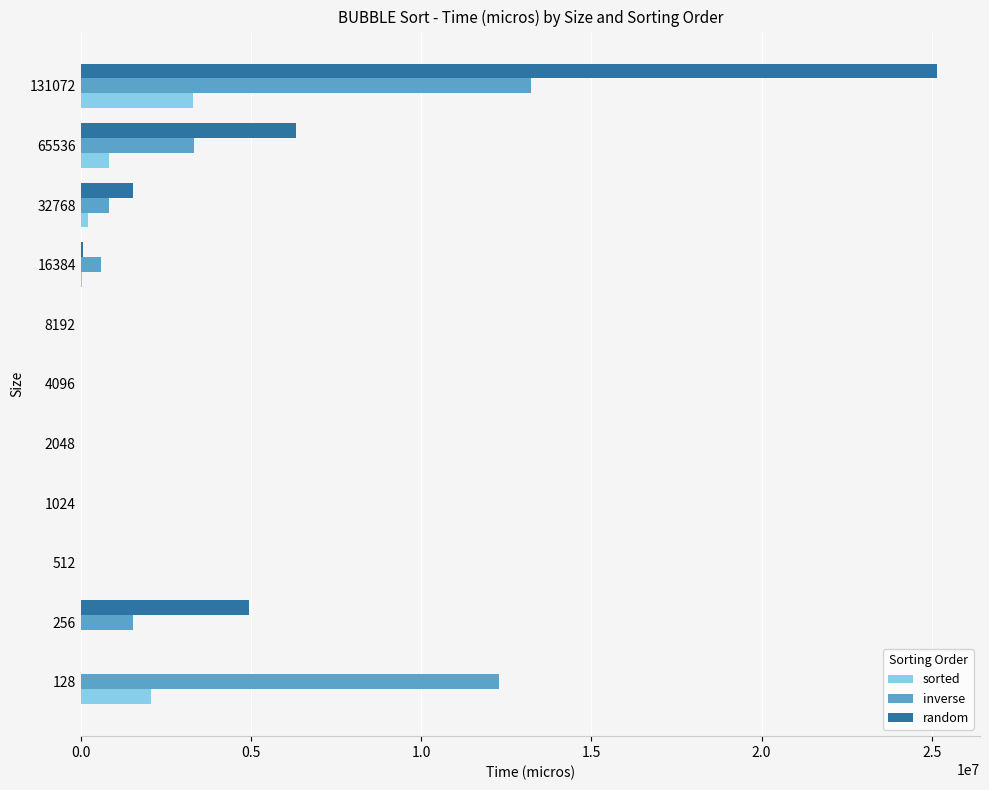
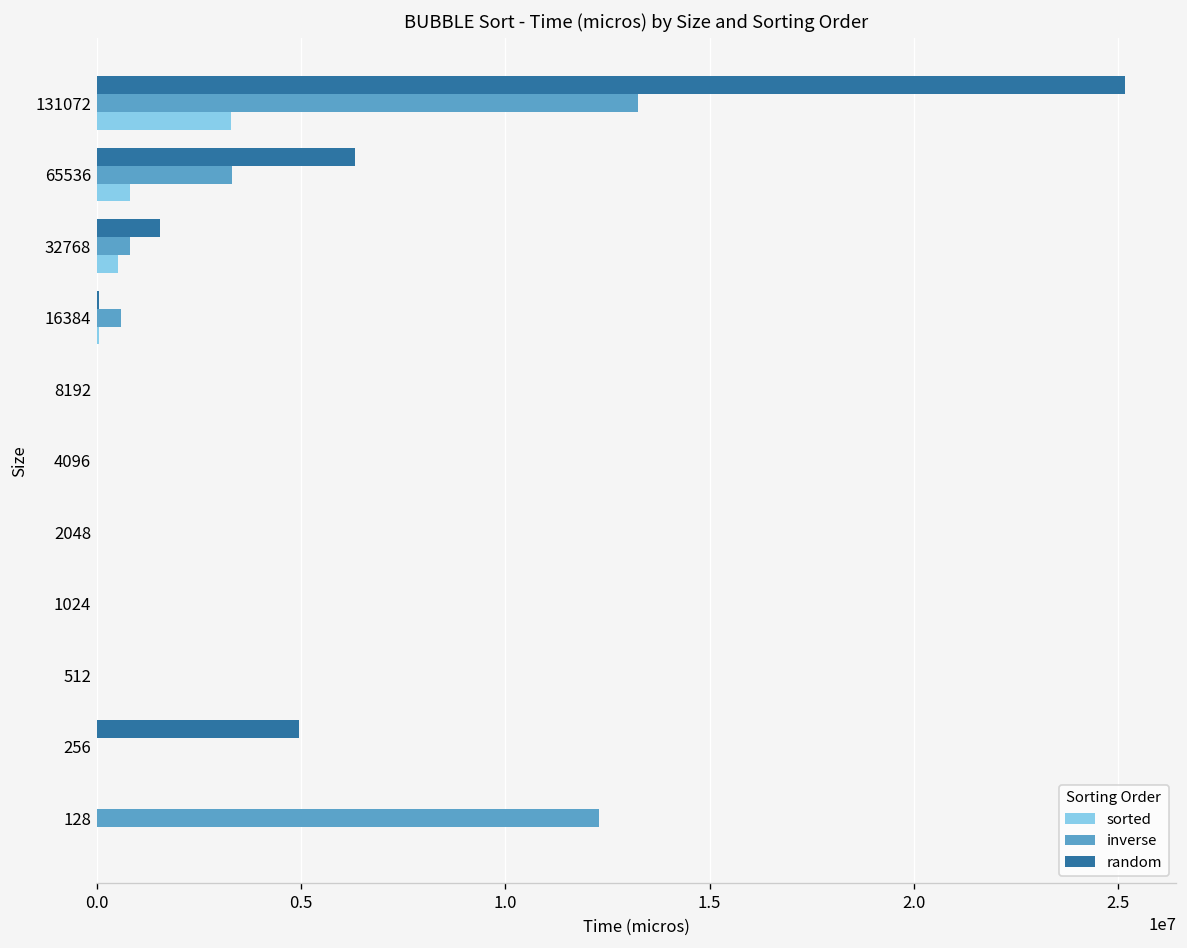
sorted, 32768: 200000 -> 500000
inverse, 256: 1500000 -> 0
sorted, 128: 2100000 -> 0
